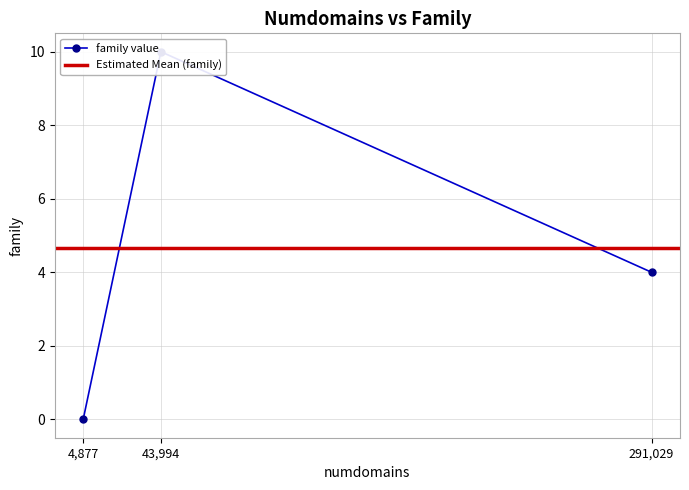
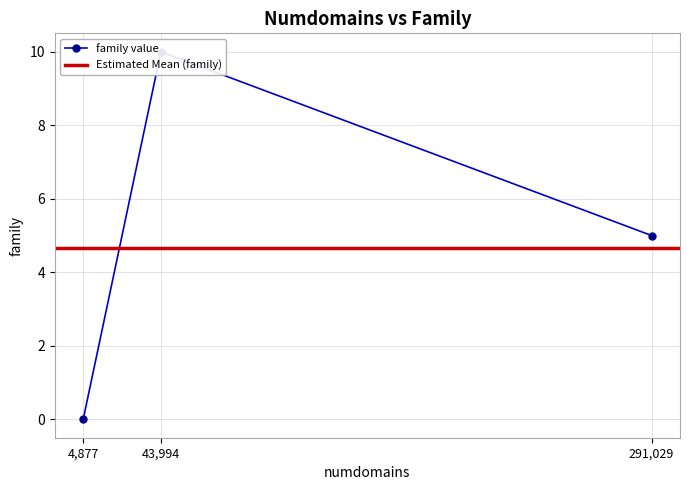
291,029: 4 -> 5
